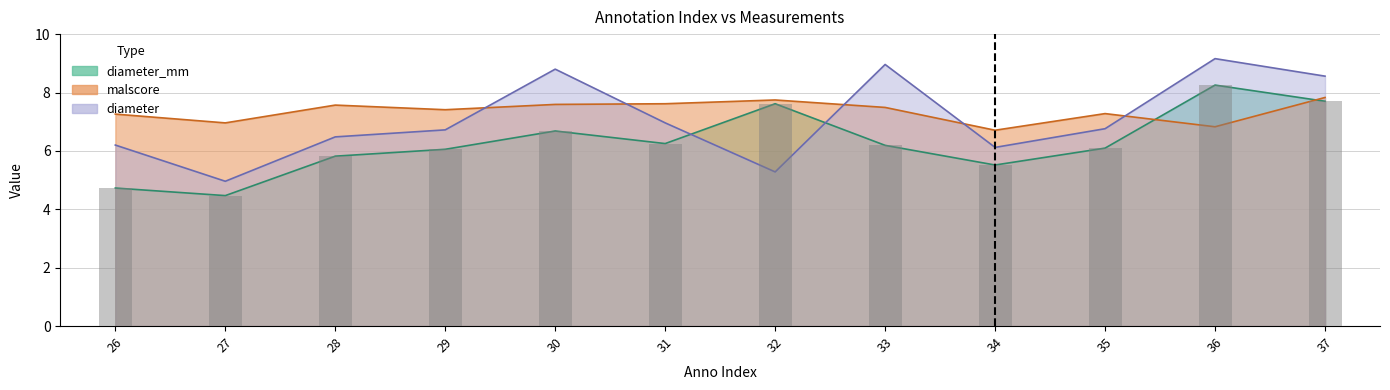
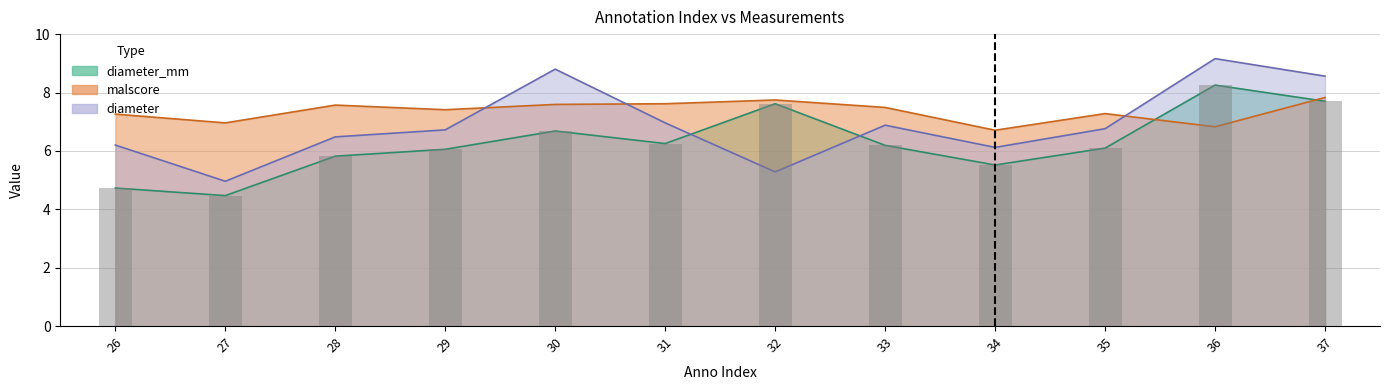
diameter, 33: 9.0 -> 6.9
